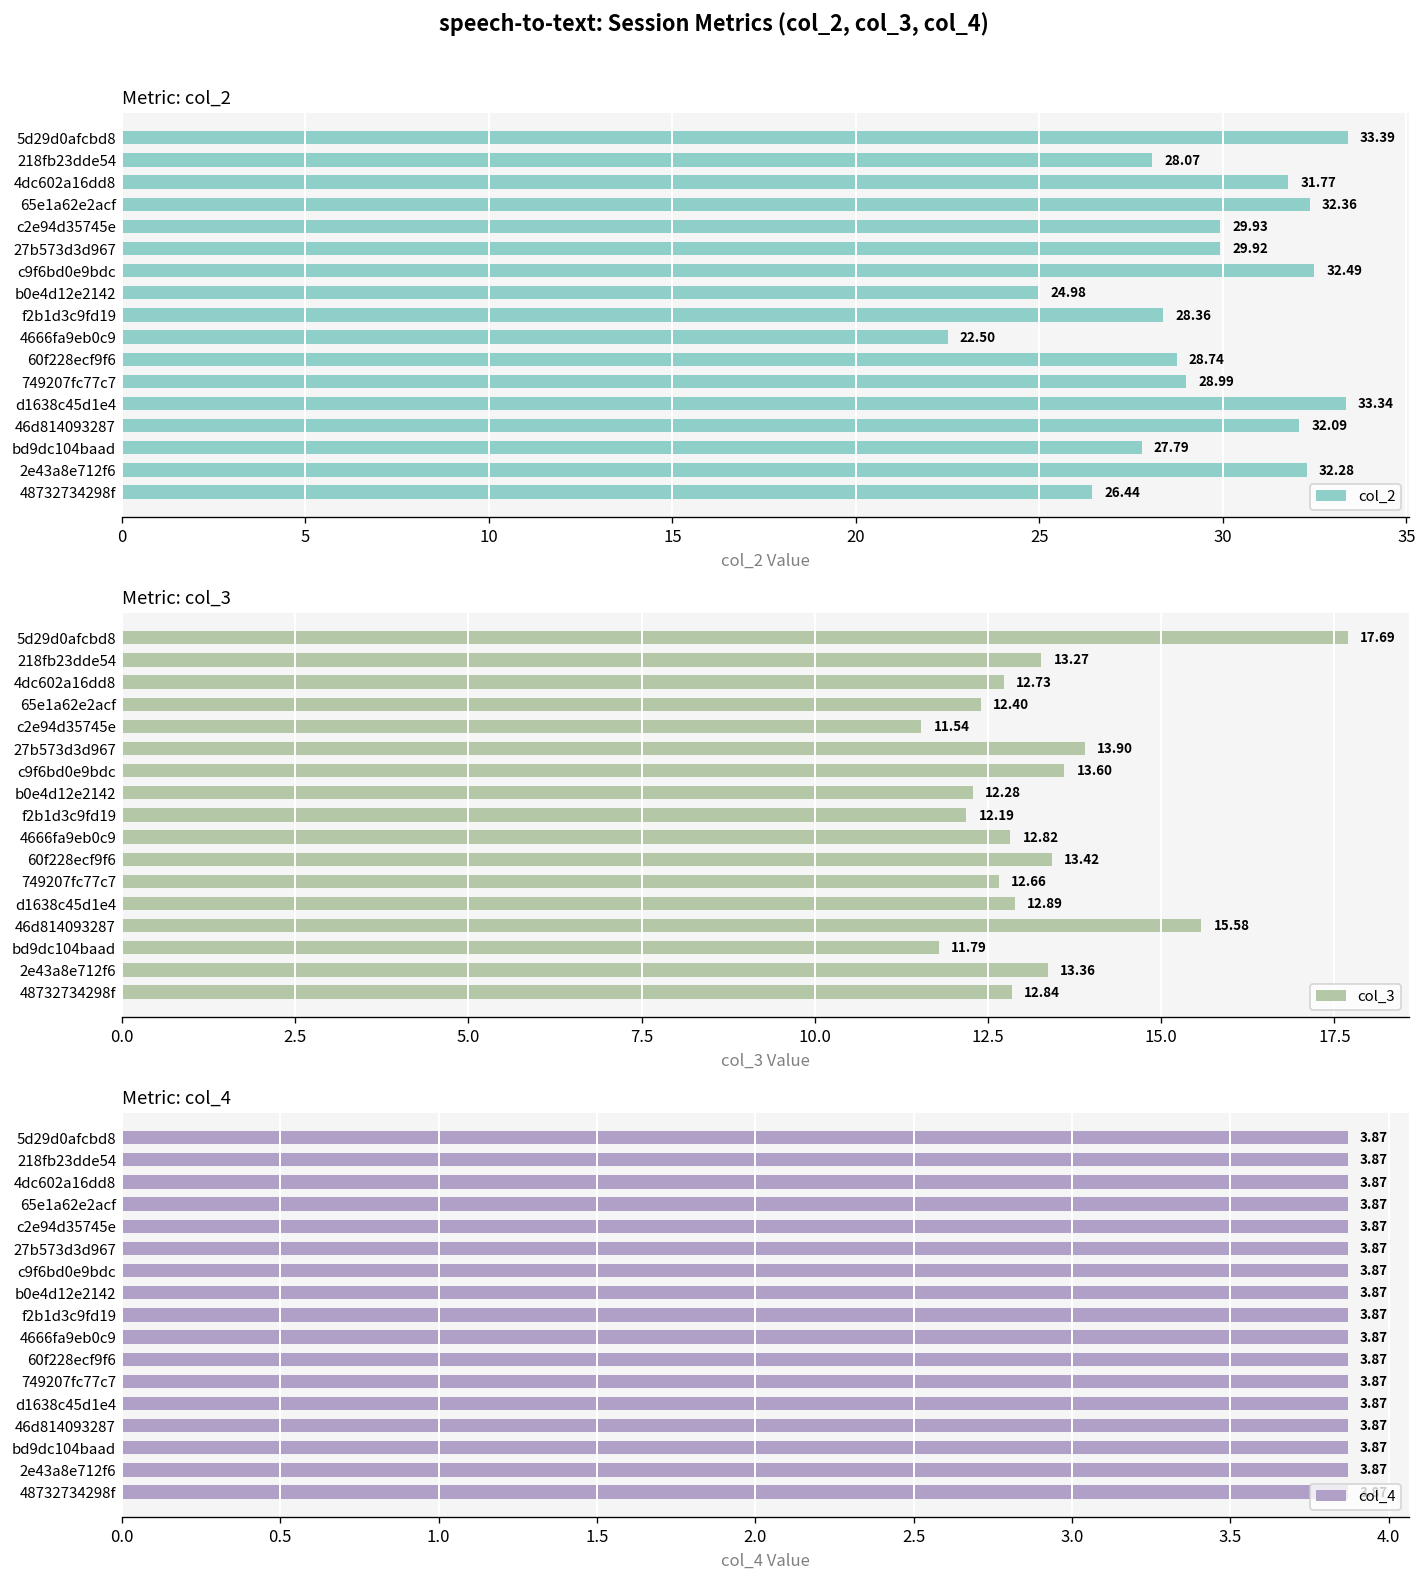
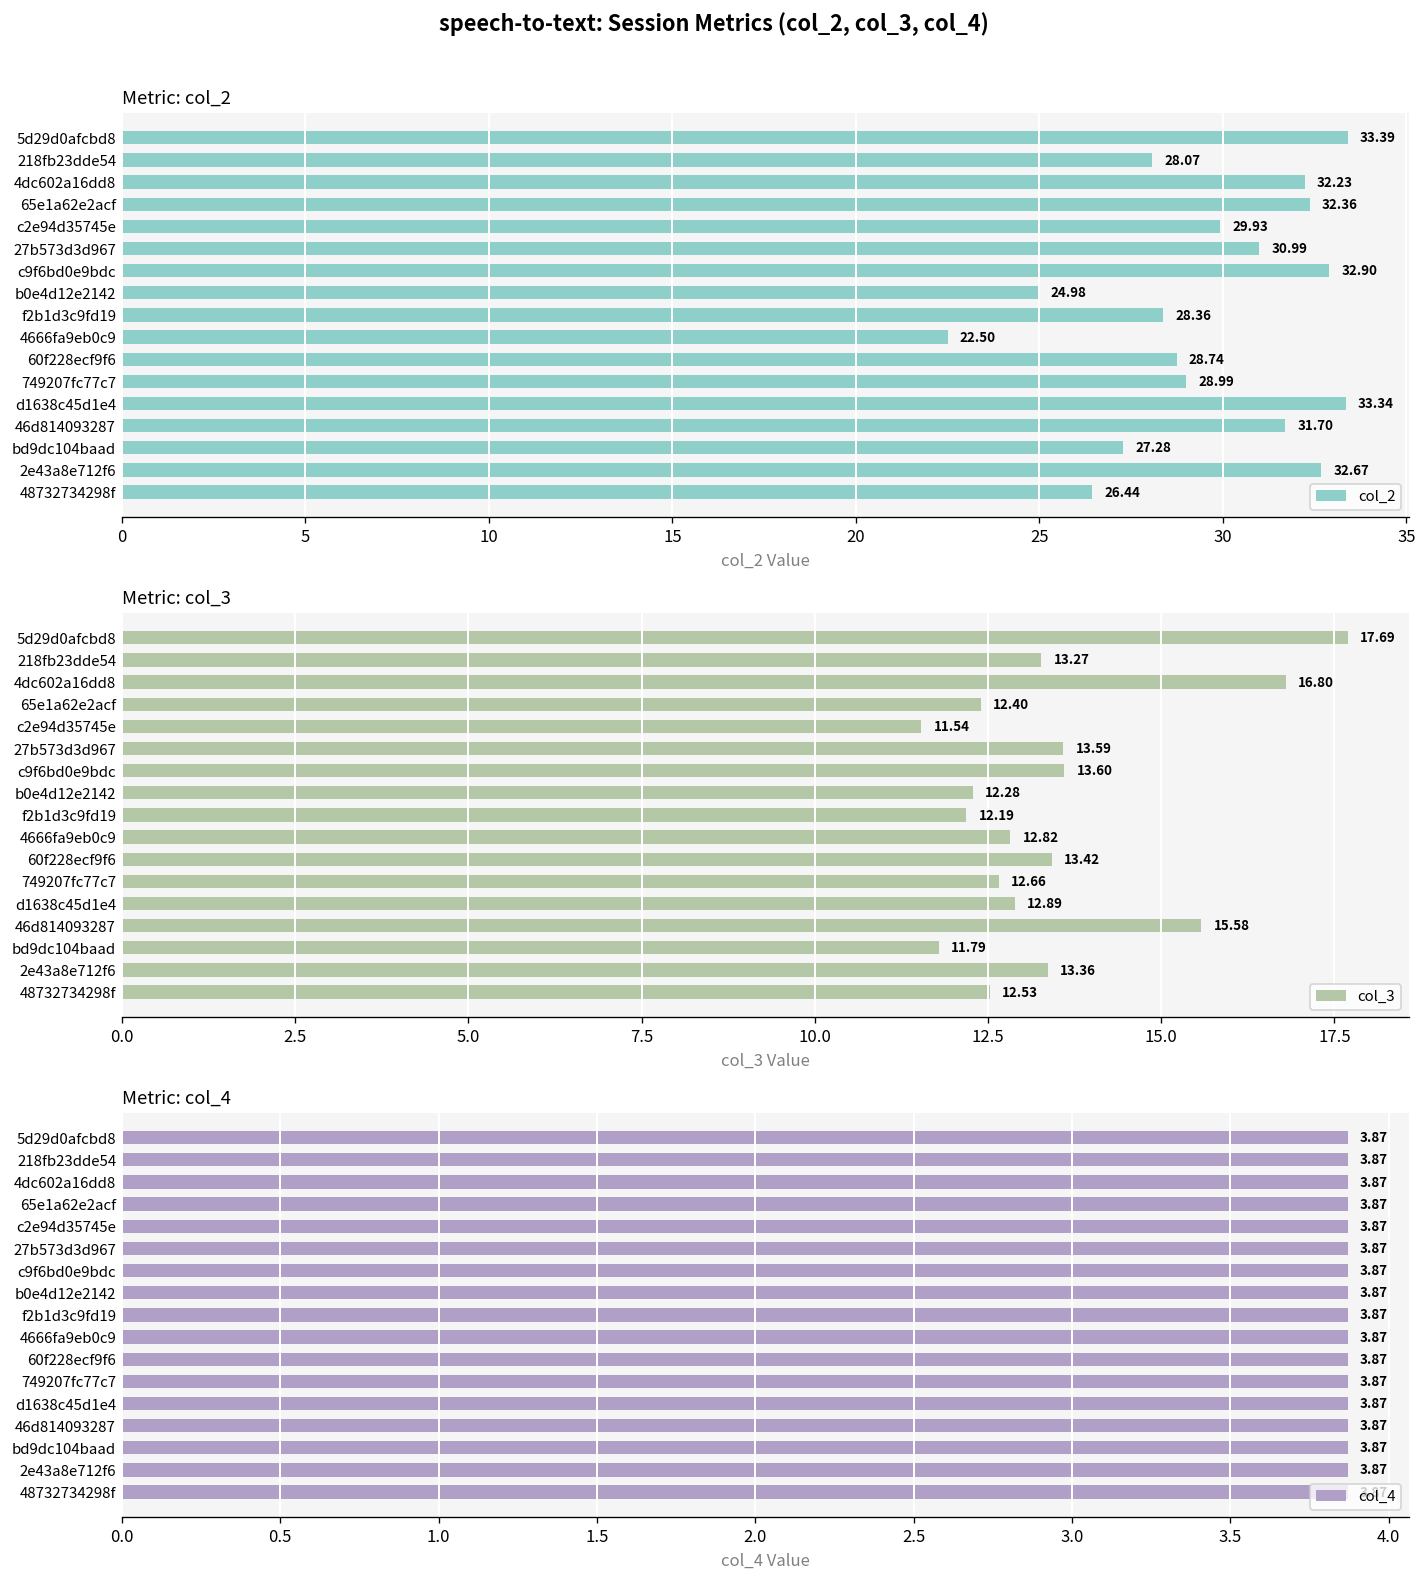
Metric: col_2, 4dc602a16dd8: 31.77 -> 32.23
Metric: col_2, 27b573d3d967: 29.92 -> 30.99
Metric: col_2, c9f6bd0e9bdc: 32.49 -> 32.90
Metric: col_2, 46d814093287: 32.09 -> 31.70
Metric: col_2, bd9dc104baad: 27.79 -> 27.28
Metric: col_2, 2e43a8e712f6: 32.28 -> 32.67
Metric: col_3, 4dc602a16dd8: 12.73 -> 16.80
Metric: col_3, 27b573d3d967: 13.90 -> 13.59
Metric: col_3, 48732734298f: 12.84 -> 12.53
